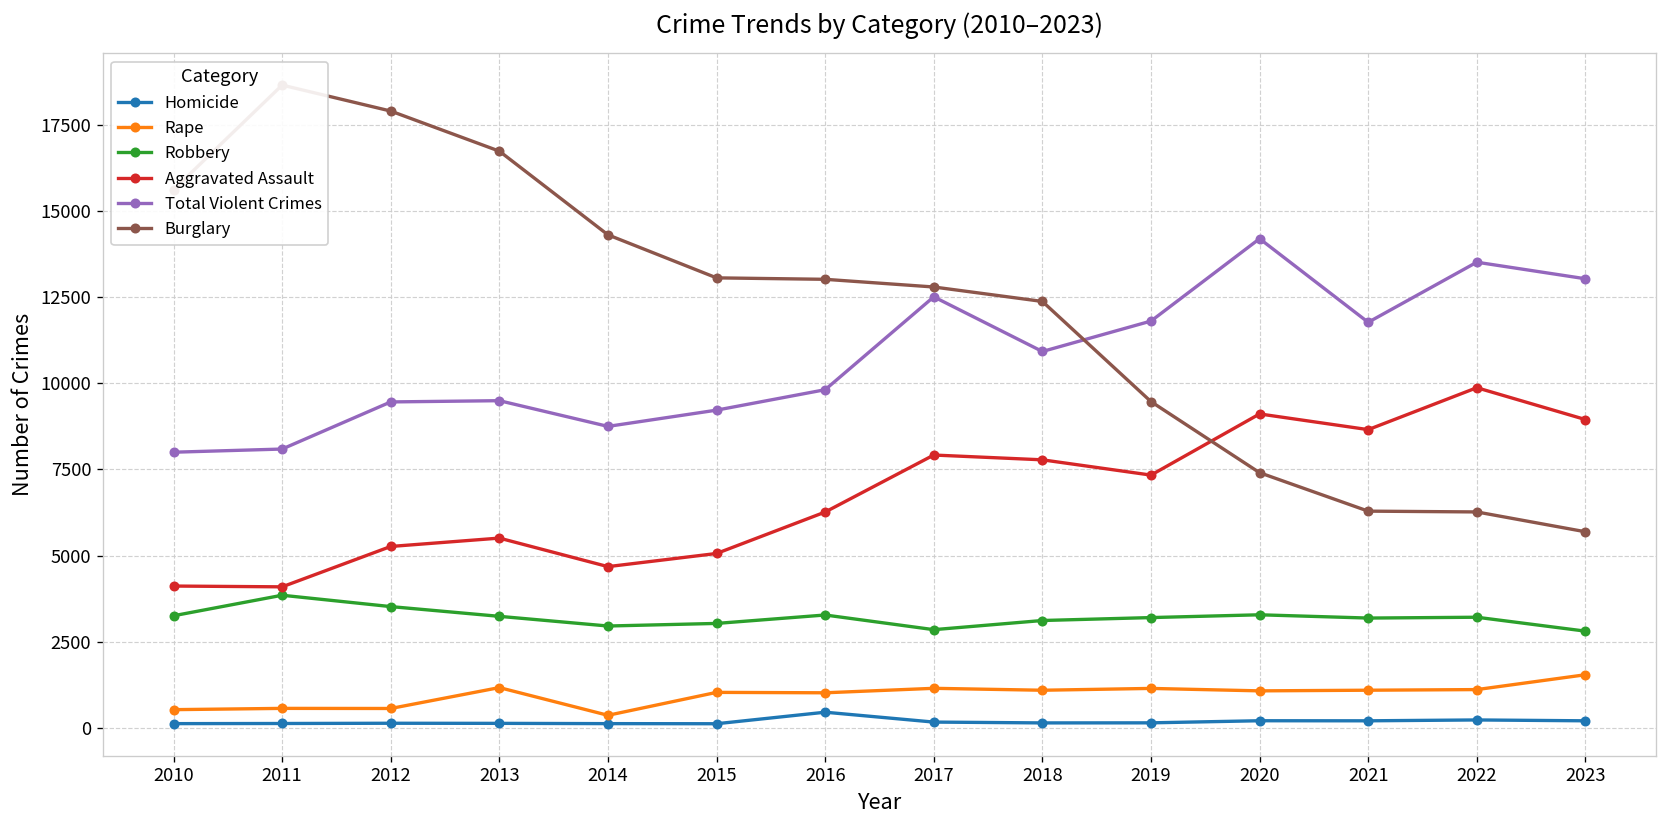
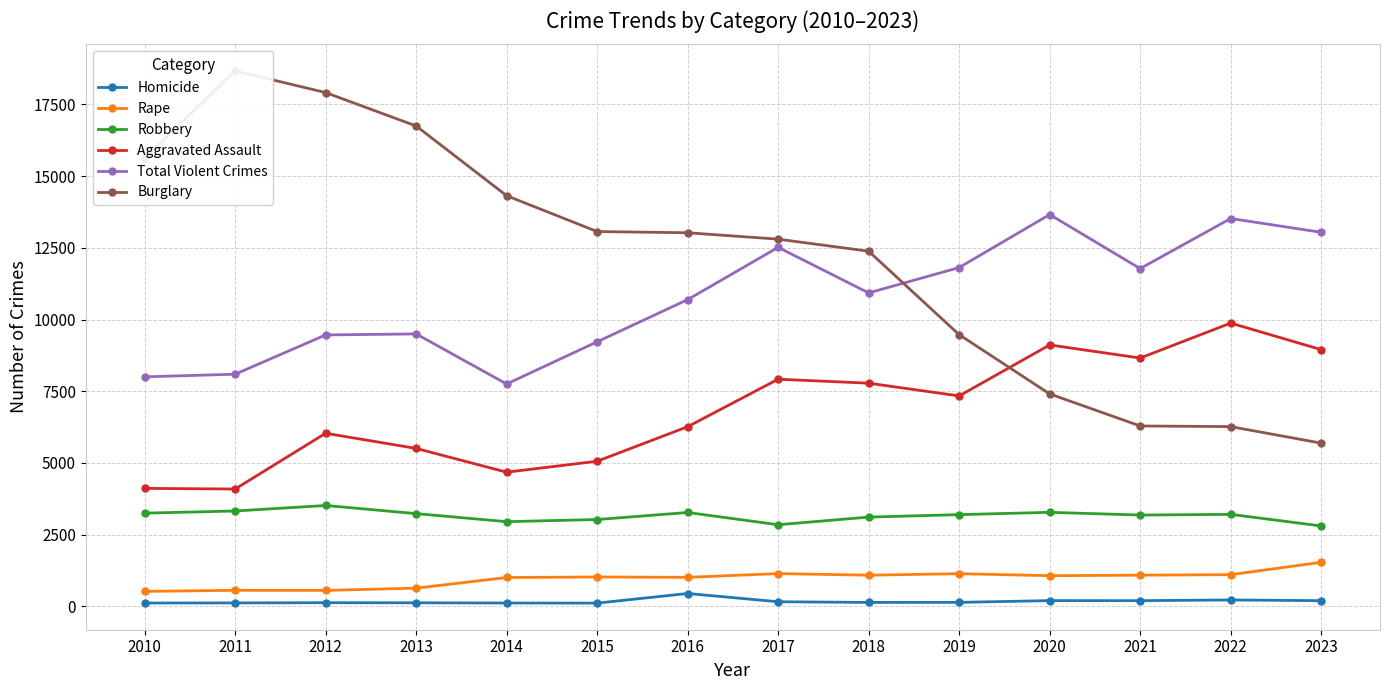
Robbery, 2011: 3800 -> 3300
Aggravated Assault, 2012: 5300 -> 6000
Rape, 2013: 1200 -> 600
Rape, 2014: 400 -> 1000
Total Violent Crimes, 2014: 8800 -> 7800
Total Violent Crimes, 2016: 9800 -> 10700
Total Violent Crimes, 2020: 14200 -> 13700
